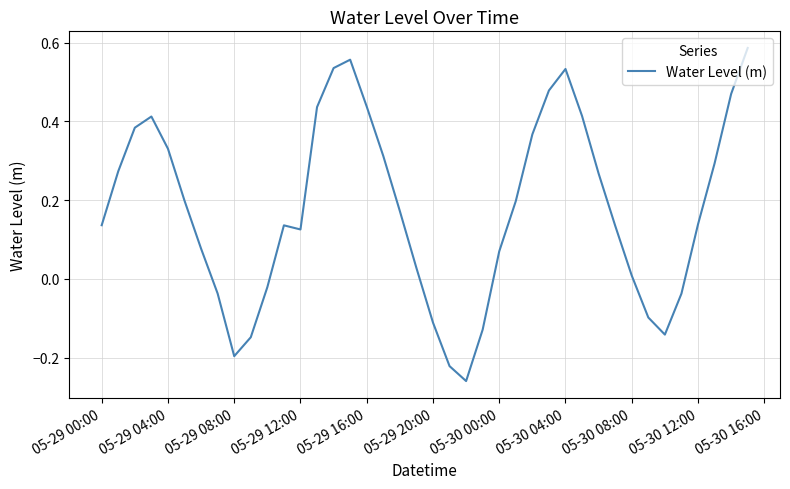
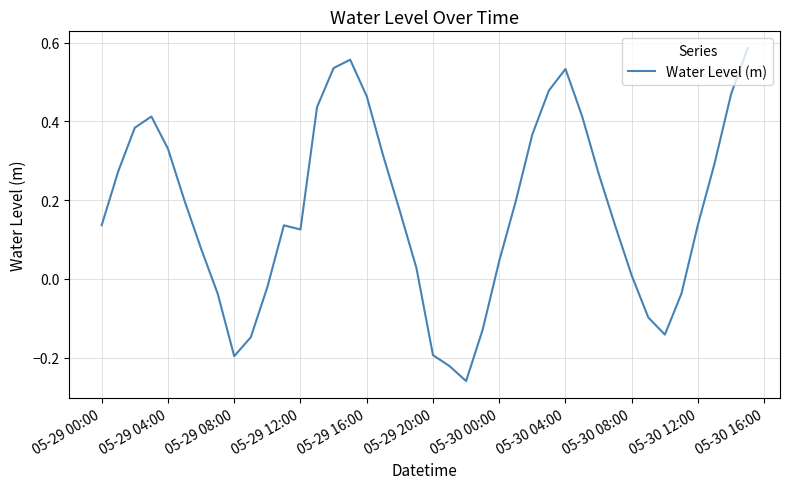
05-29 16:00: 0.44 -> 0.46
05-29 20:00: -0.11 -> -0.19
05-30 00:00: 0.07 -> 0.05
